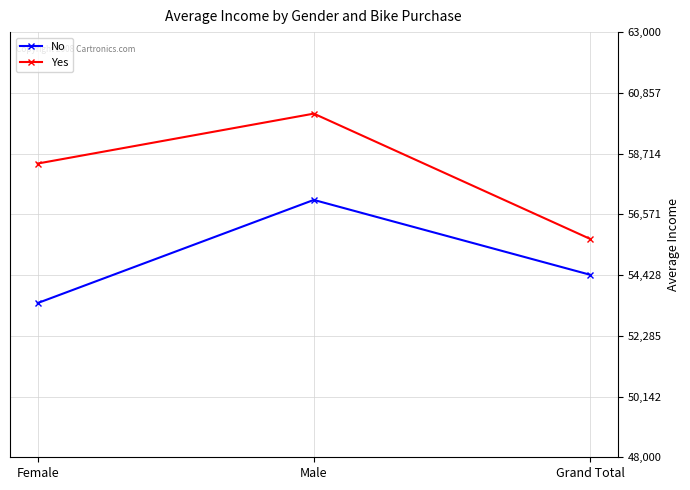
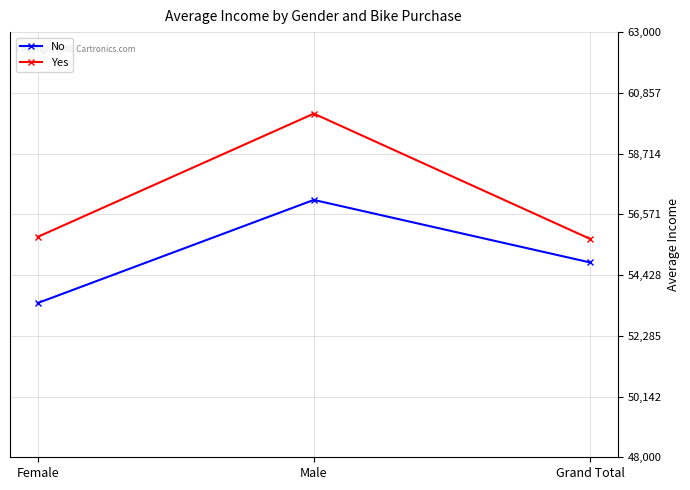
Yes, Female: 58,400 -> 55,800
No, Grand Total: 54,400 -> 54,900
